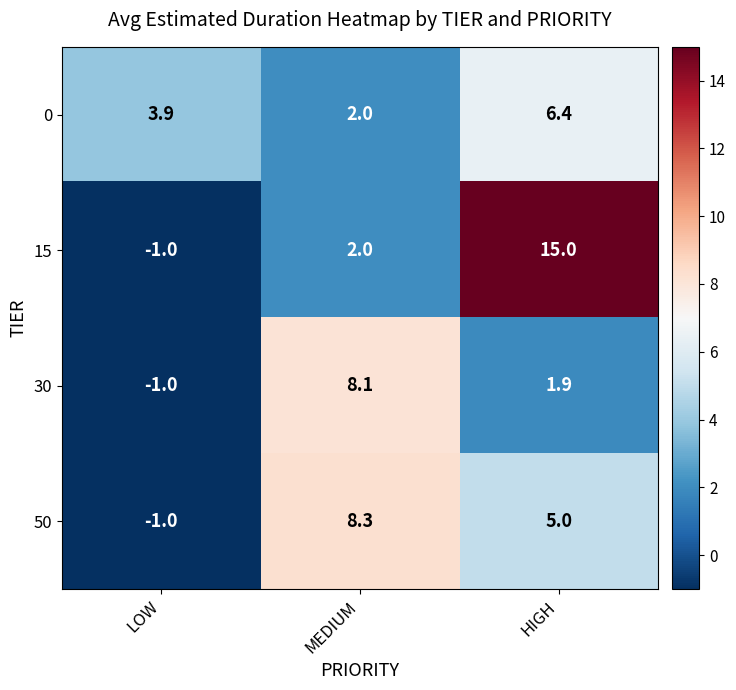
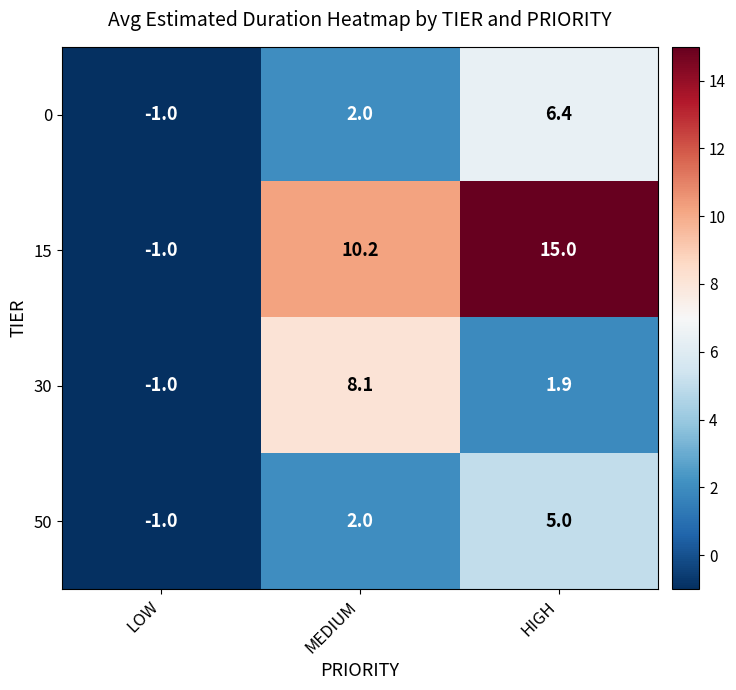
0, LOW: 3.9 -> -1.0
15, MEDIUM: 2.0 -> 10.2
50, MEDIUM: 8.3 -> 2.0
